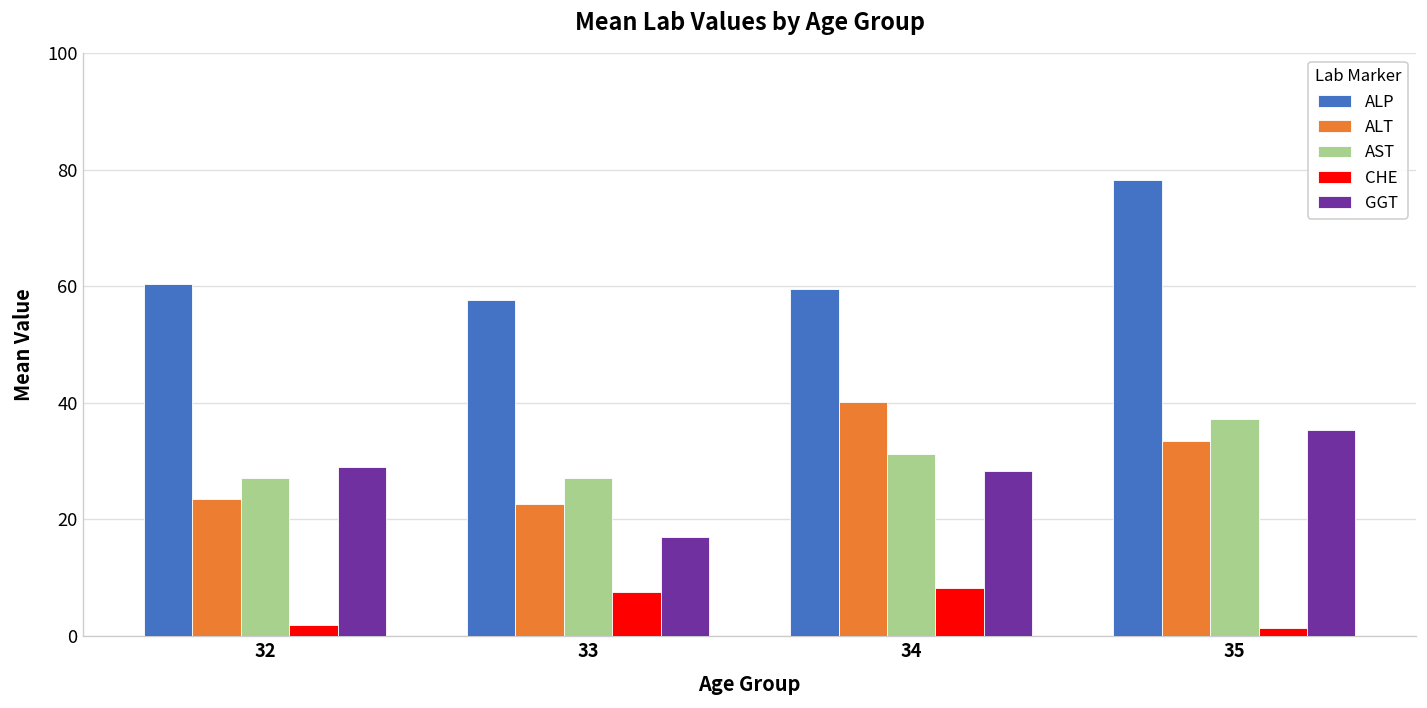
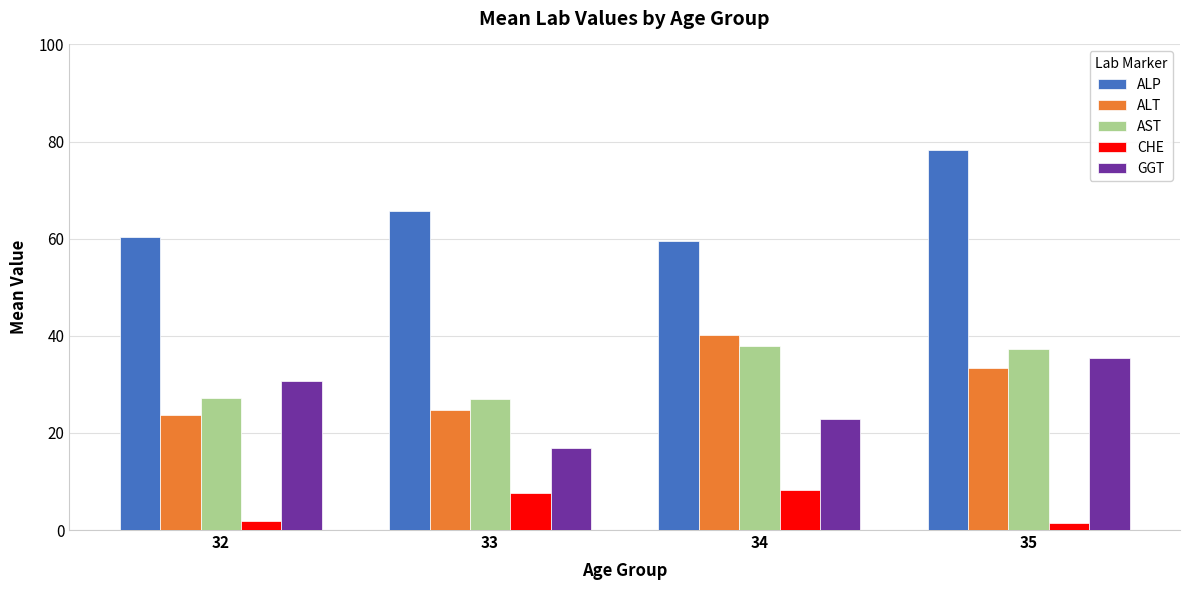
GGT, 32: 29 -> 31
ALP, 33: 58 -> 66
ALT, 33: 23 -> 25
AST, 34: 31 -> 38
GGT, 34: 28 -> 23
